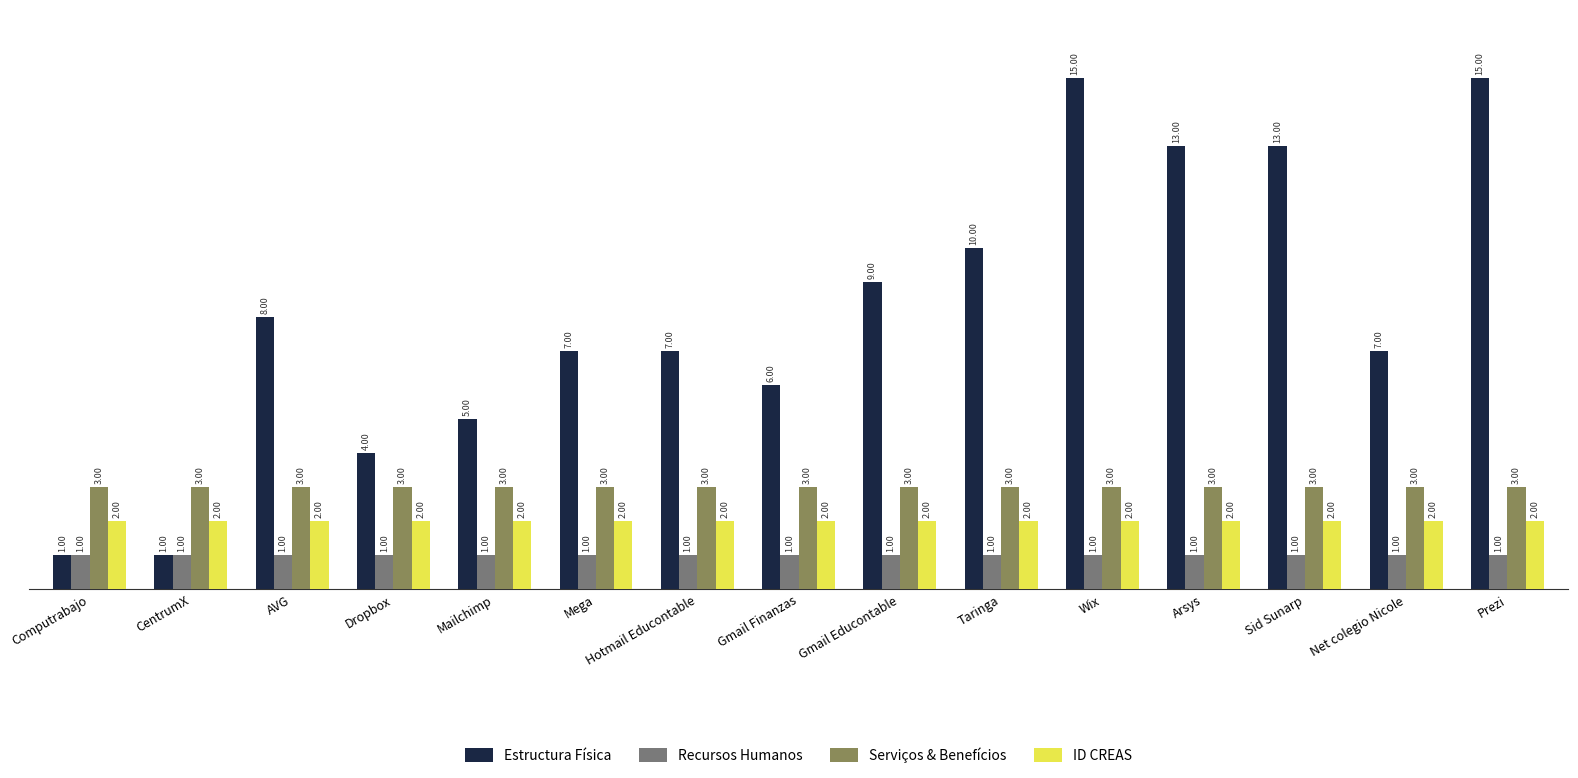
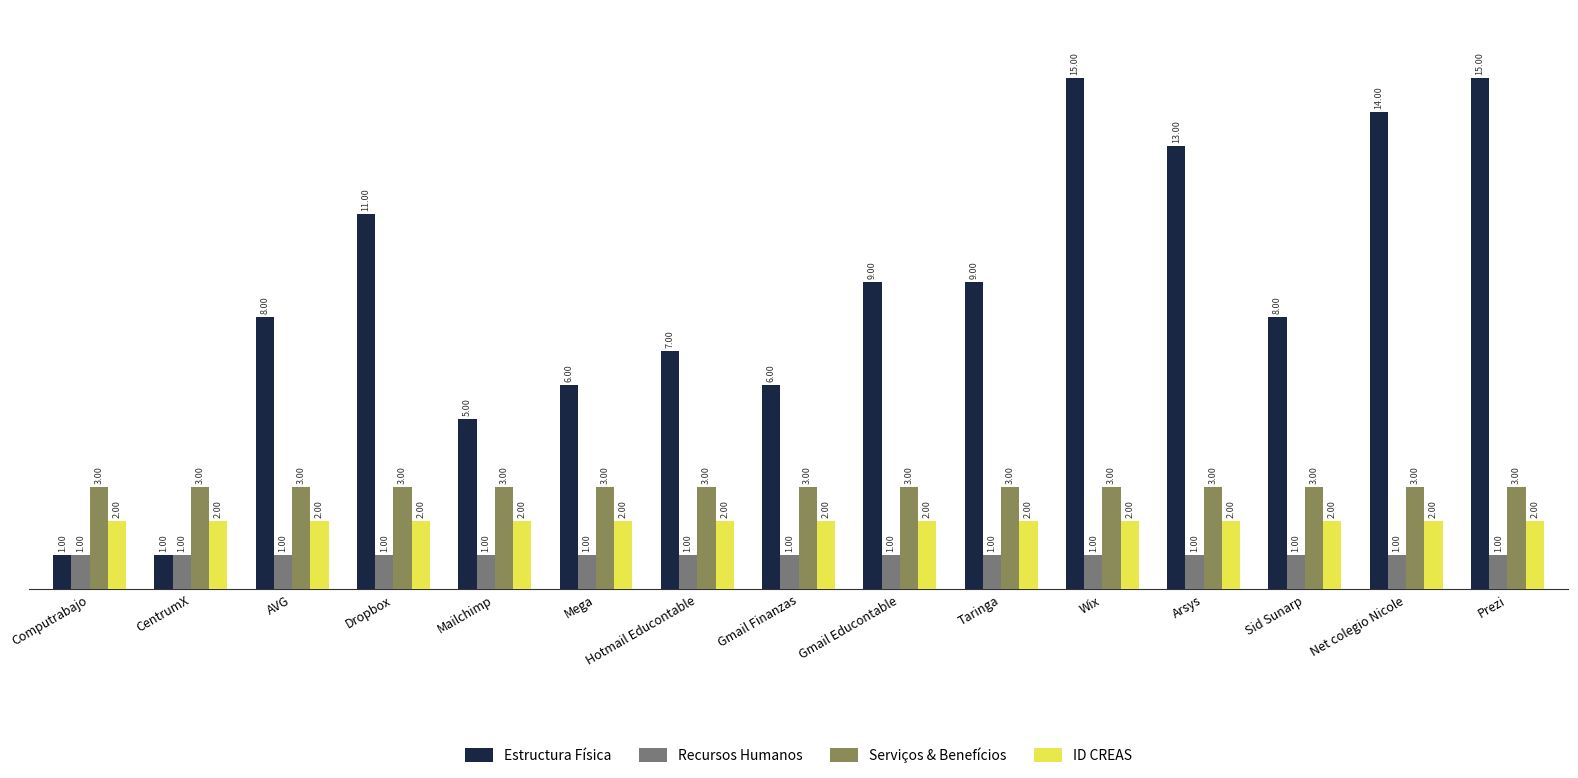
Estructura Física, Dropbox: 4.00 -> 11.00
Estructura Física, Mega: 7.00 -> 6.00
Estructura Física, Taringa: 10.00 -> 9.00
Estructura Física, Sid Sunarp: 13.00 -> 8.00
Estructura Física, Net colegio Nicole: 7.00 -> 14.00
